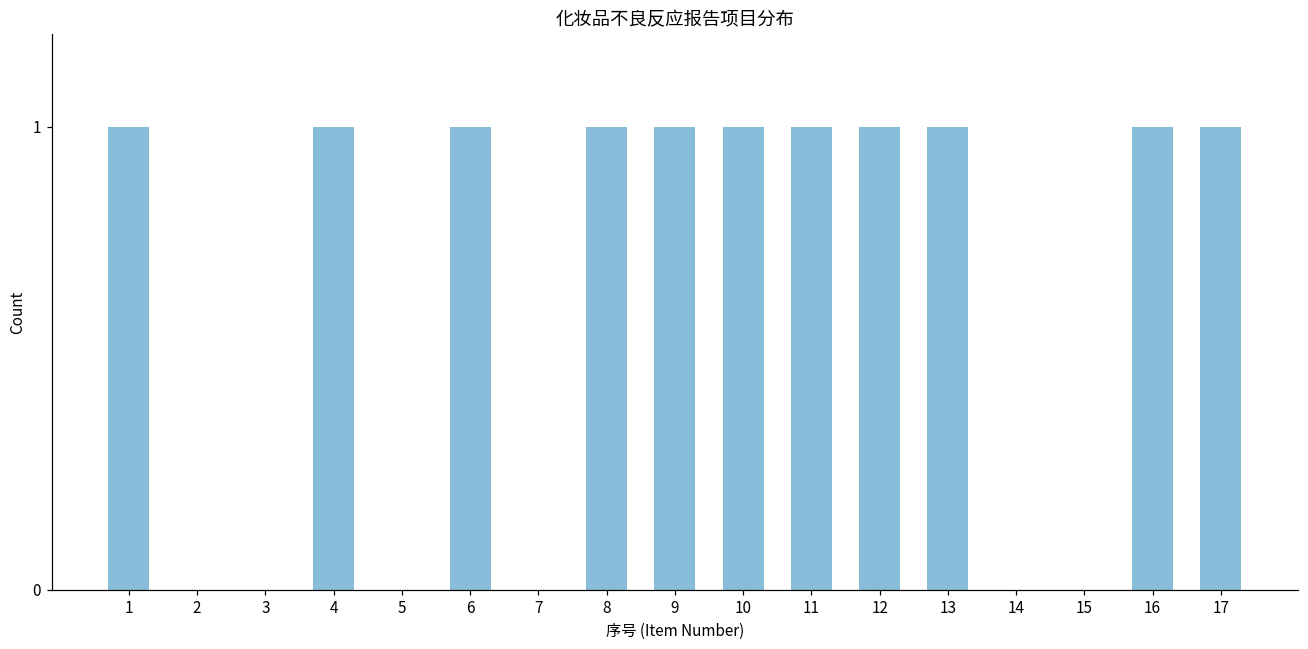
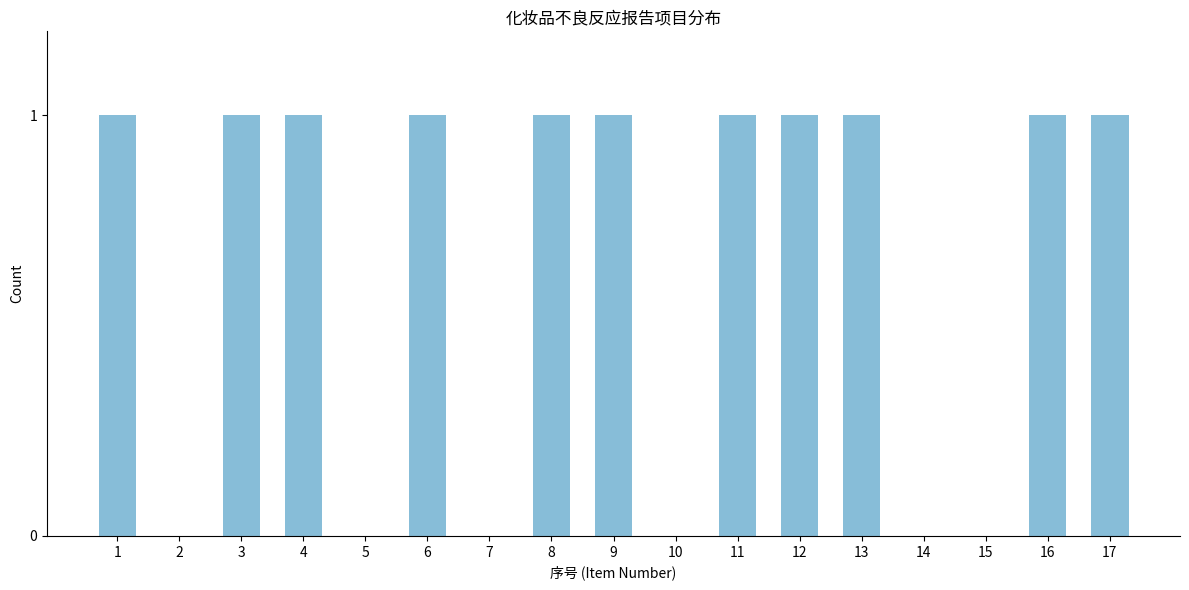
3: 0 -> 1
10: 1 -> 0
